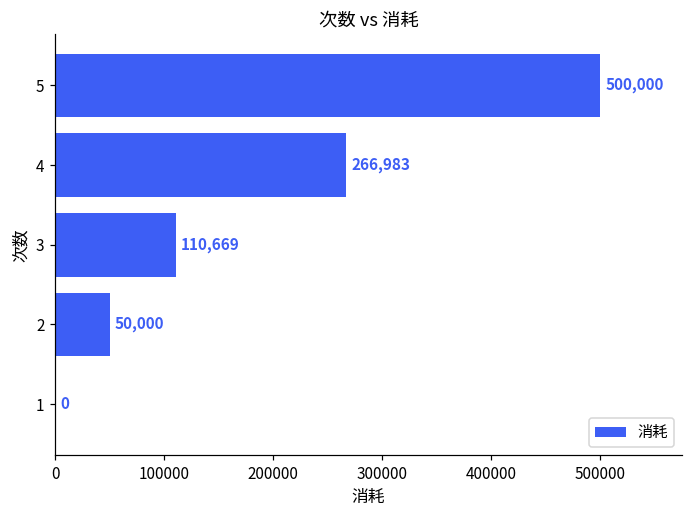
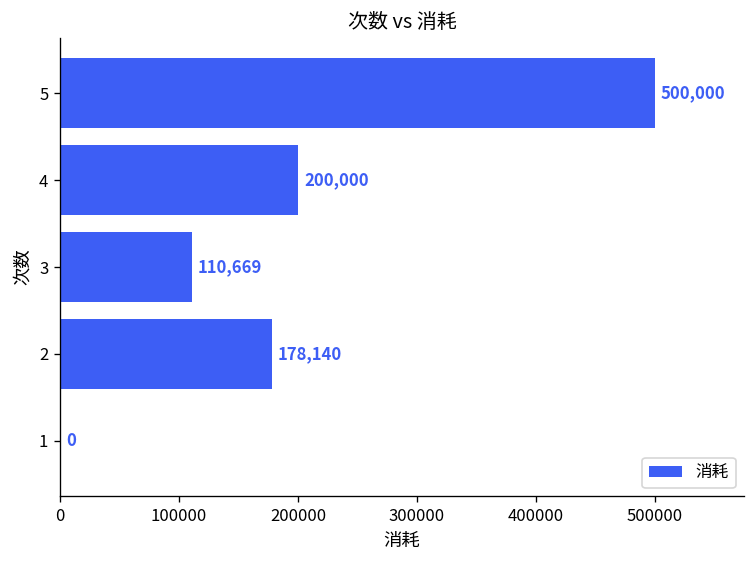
4: 266,983 -> 200,000
2: 50,000 -> 178,140
